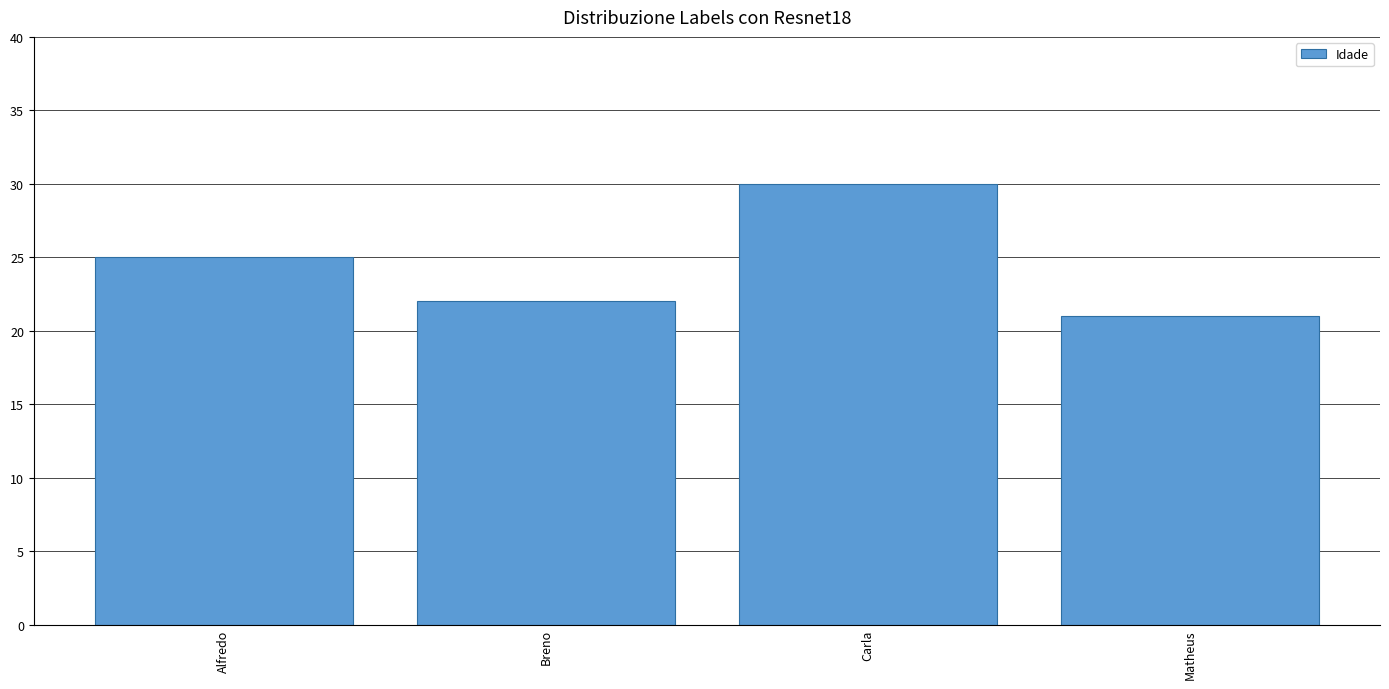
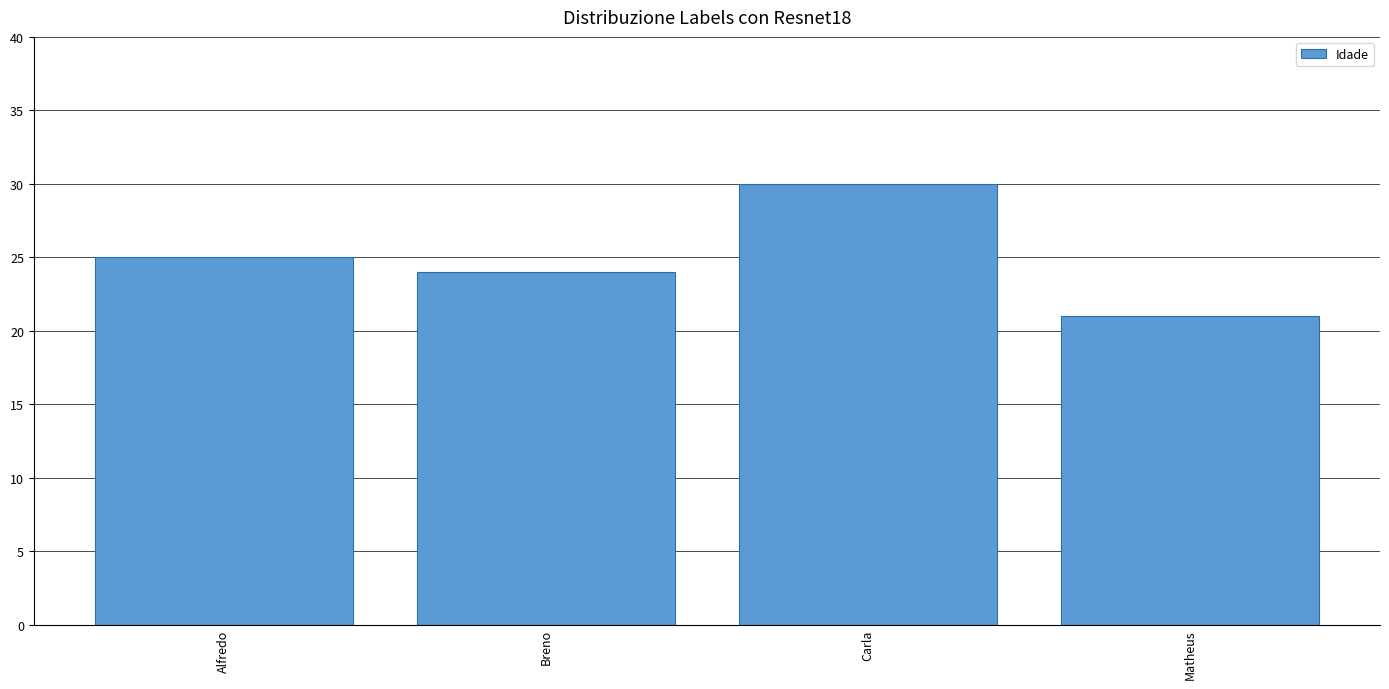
Breno: 22 -> 24
